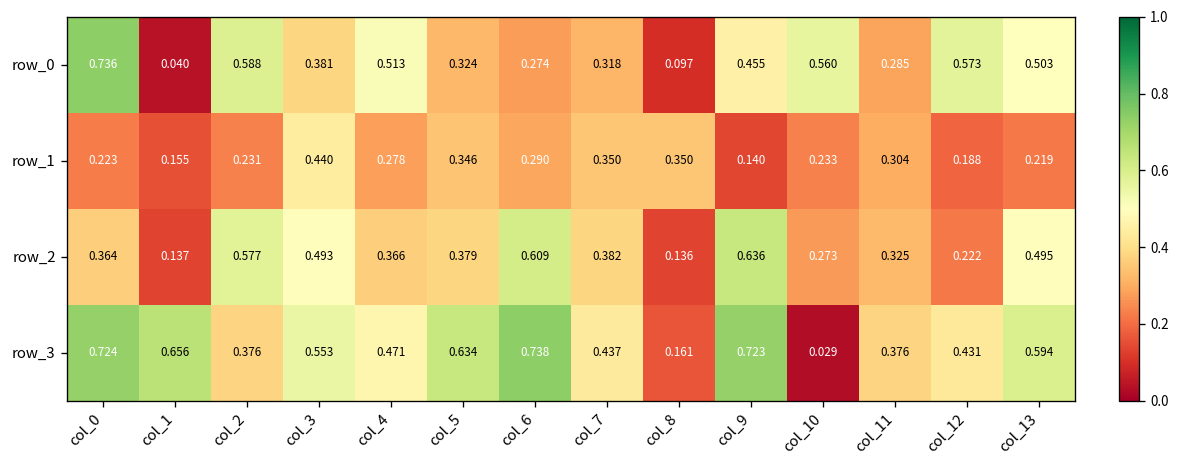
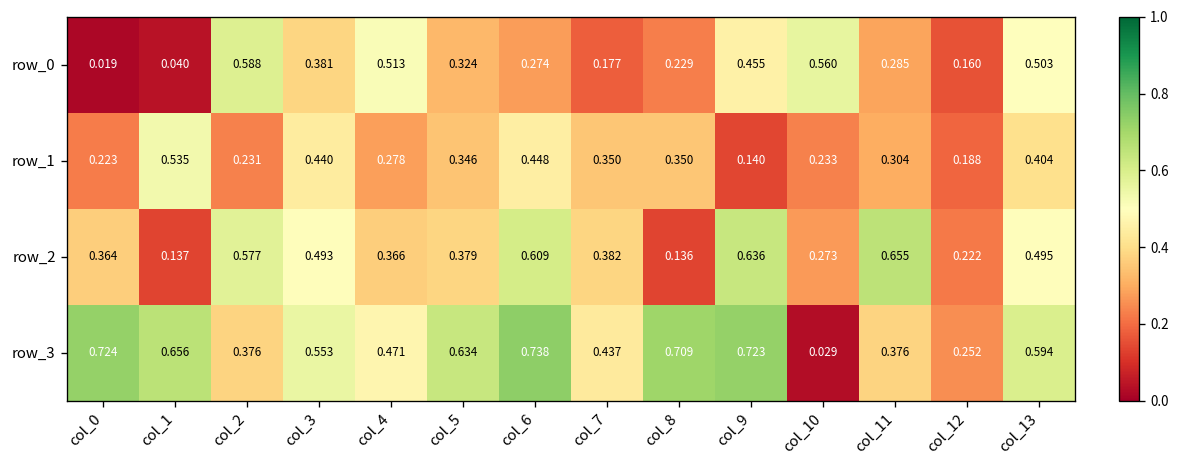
row_0, col_0: 0.736 -> 0.019
row_0, col_7: 0.318 -> 0.177
row_0, col_8: 0.097 -> 0.229
row_0, col_12: 0.573 -> 0.160
row_1, col_1: 0.155 -> 0.535
row_1, col_6: 0.290 -> 0.448
row_1, col_13: 0.219 -> 0.404
row_2, col_11: 0.325 -> 0.655
row_3, col_8: 0.161 -> 0.709
row_3, col_12: 0.431 -> 0.252
